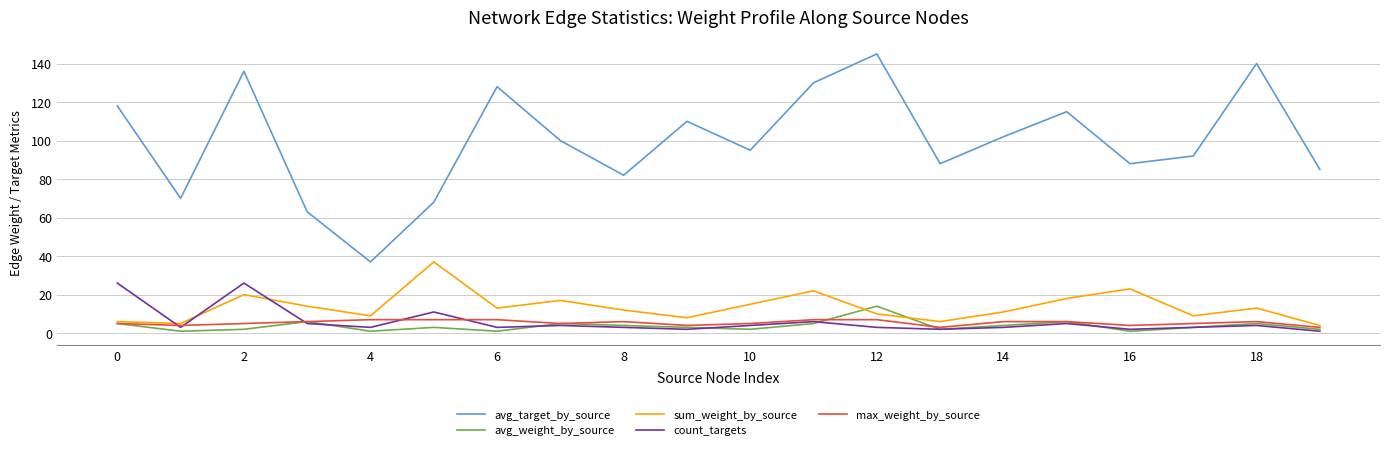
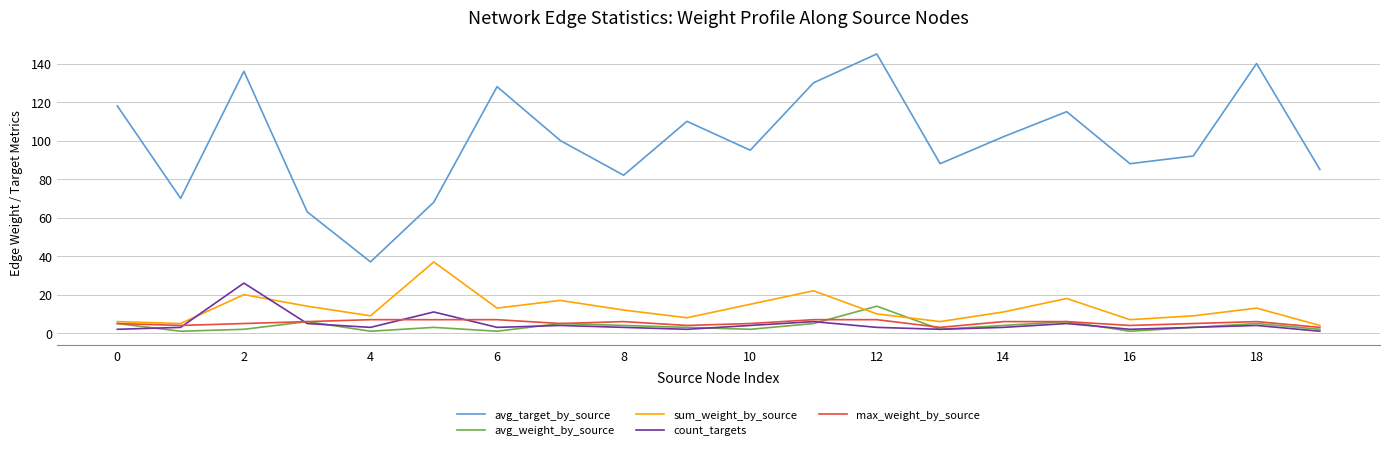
count_targets, 0: 26 -> 2
sum_weight_by_source, 16: 23 -> 7
